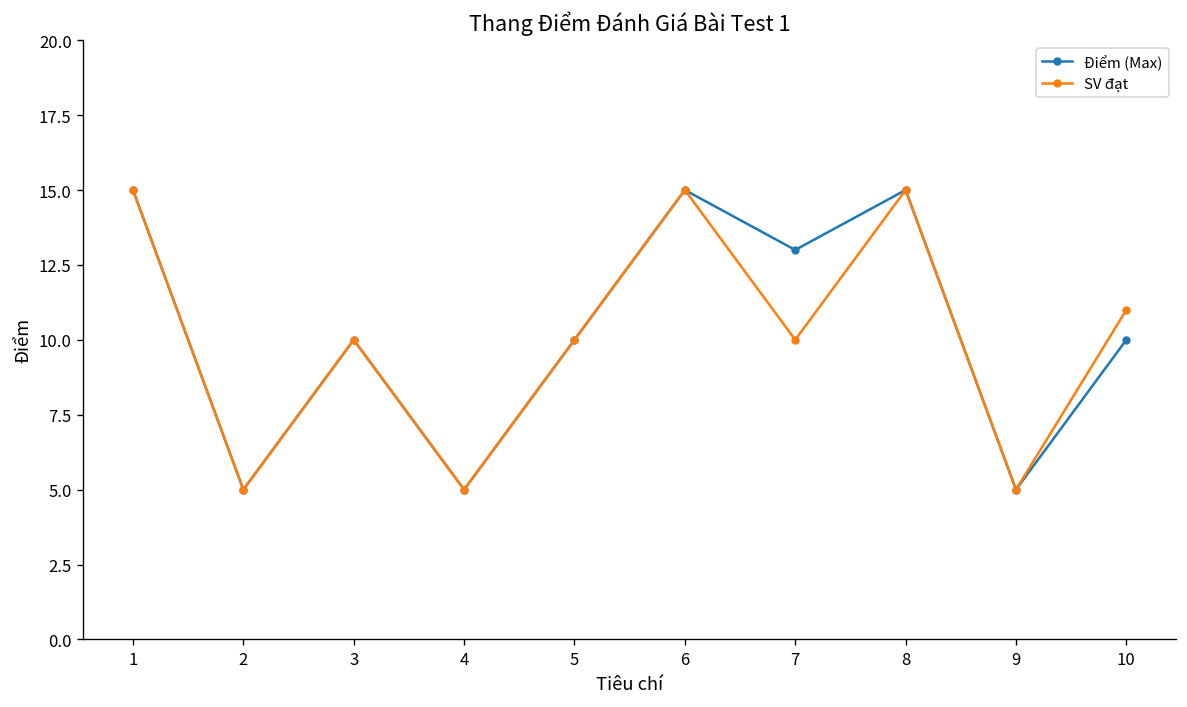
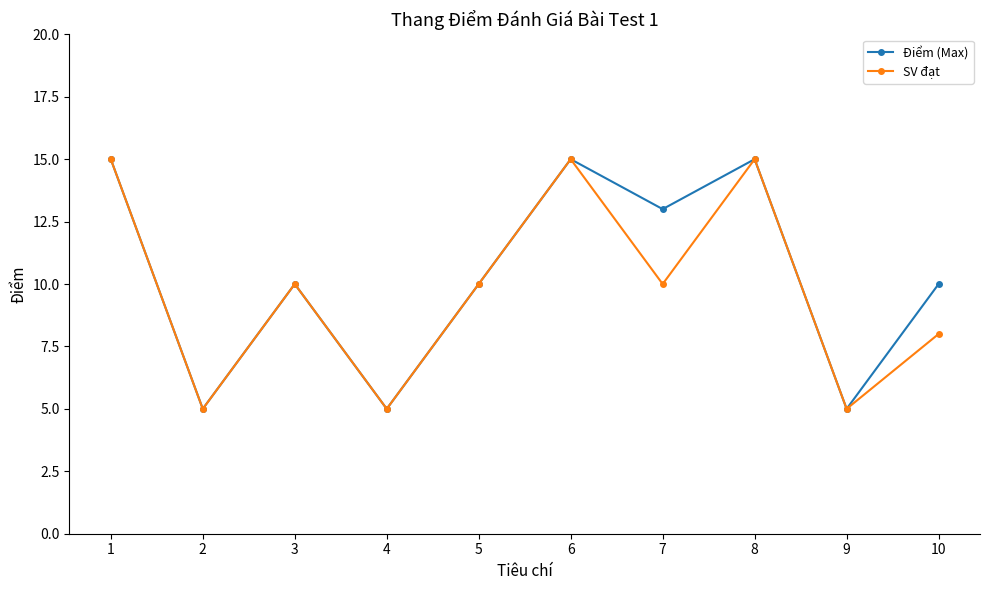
SV đạt, 10: 11 -> 8
